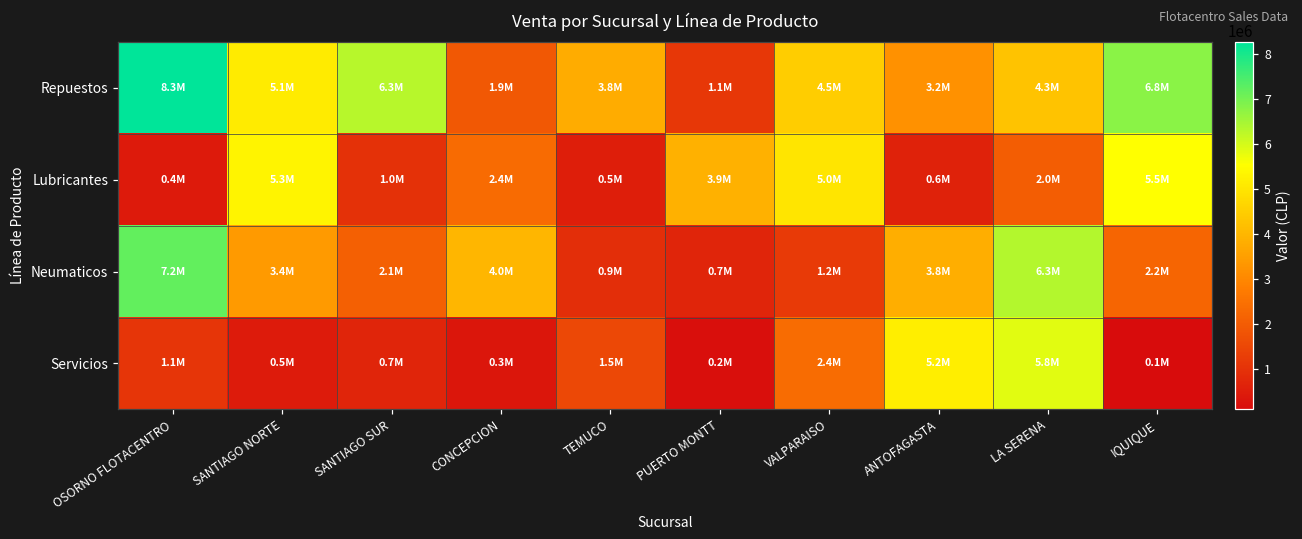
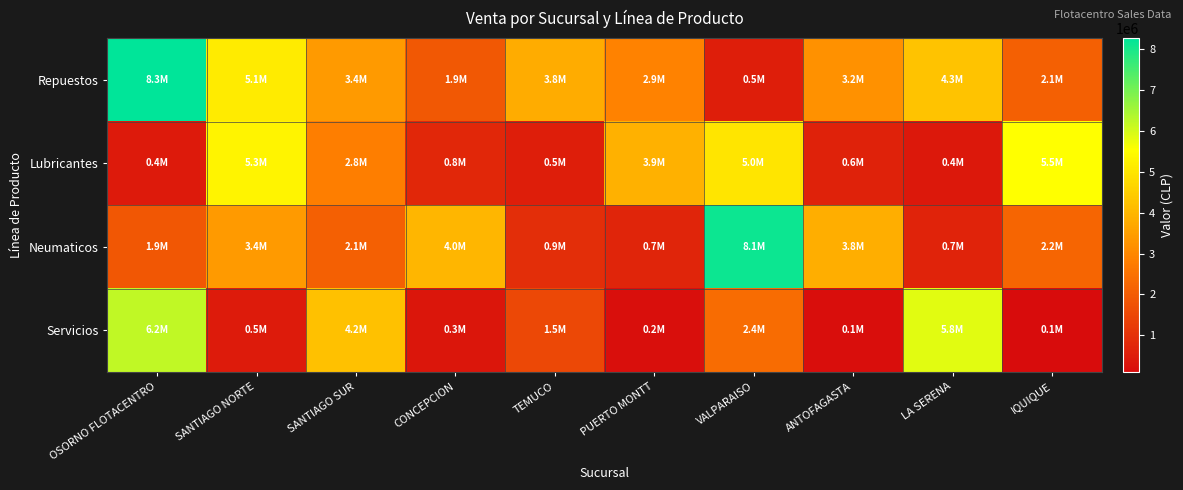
Repuestos, SANTIAGO SUR: 6.3M -> 3.4M
Repuestos, PUERTO MONTT: 1.1M -> 2.9M
Repuestos, VALPARAISO: 4.5M -> 0.5M
Repuestos, IQUIQUE: 6.8M -> 2.1M
Lubricantes, SANTIAGO SUR: 1.0M -> 2.8M
Lubricantes, CONCEPCION: 2.4M -> 0.8M
Lubricantes, LA SERENA: 2.0M -> 0.4M
Neumaticos, OSORNO FLOTACENTRO: 7.2M -> 1.9M
Neumaticos, VALPARAISO: 1.2M -> 8.1M
Neumaticos, LA SERENA: 6.3M -> 0.7M
Servicios, OSORNO FLOTACENTRO: 1.1M -> 6.2M
Servicios, SANTIAGO SUR: 0.7M -> 4.2M
Servicios, ANTOFAGASTA: 5.2M -> 0.1M
